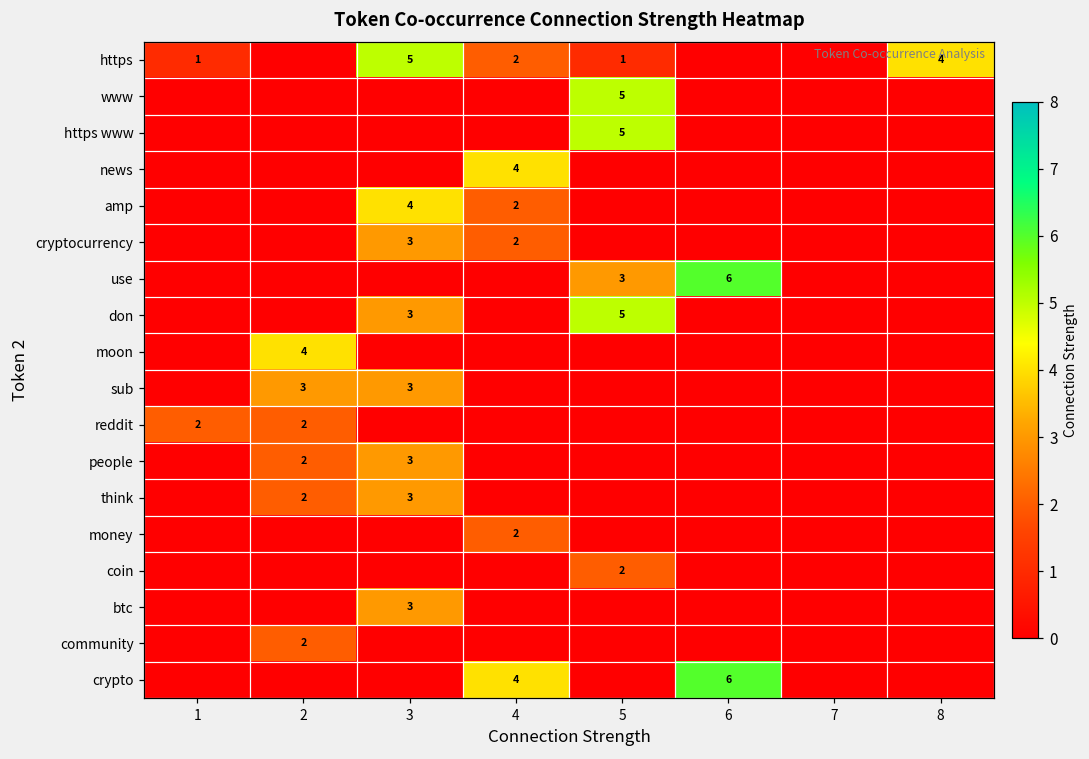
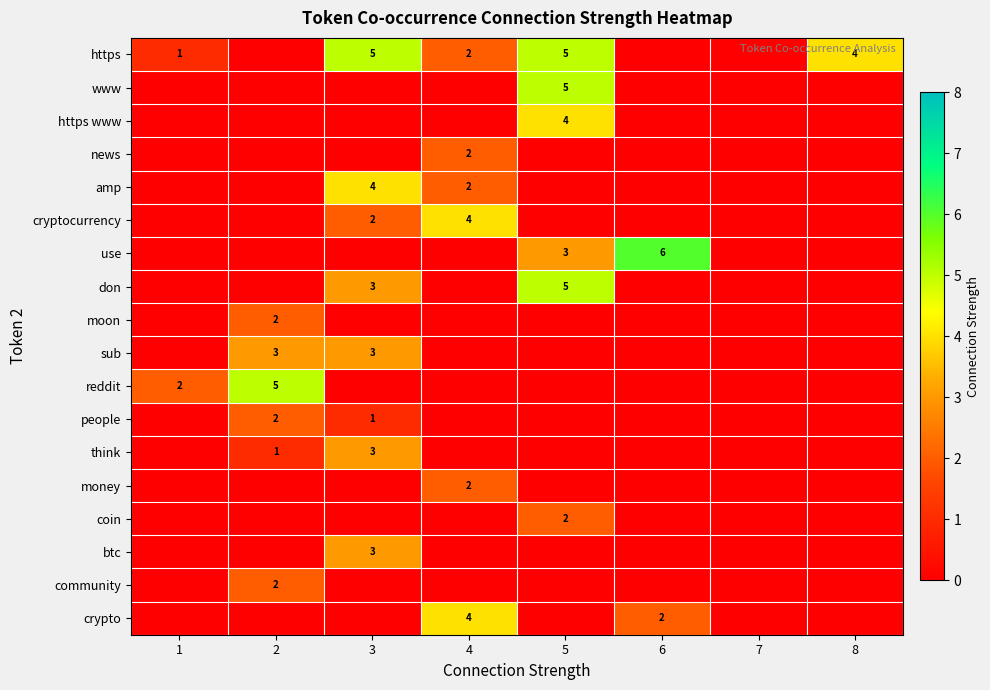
https, 5: 1 -> 5
https www, 5: 5 -> 4
news, 4: 4 -> 2
cryptocurrency, 3: 3 -> 2
cryptocurrency, 4: 2 -> 4
moon, 2: 4 -> 2
reddit, 2: 2 -> 5
people, 3: 3 -> 1
think, 2: 2 -> 1
crypto, 6: 6 -> 2
